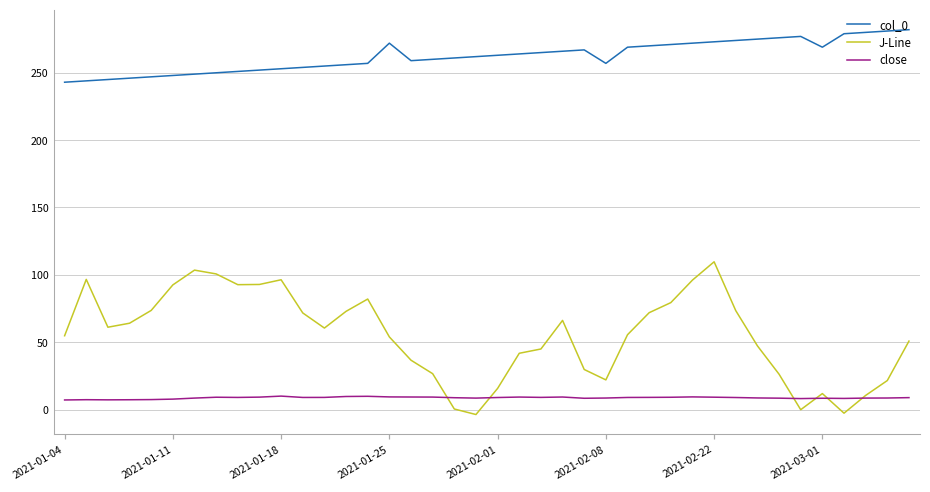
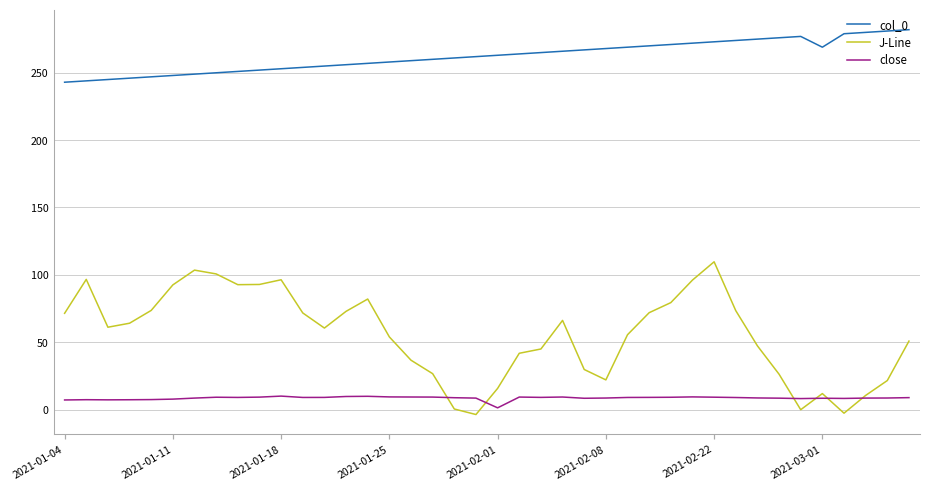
J-Line, 2021-01-04: 55 -> 71
col_0, 2021-01-25: 272 -> 258
close, 2021-02-01: 9 -> 1
col_0, 2021-02-08: 257 -> 268
